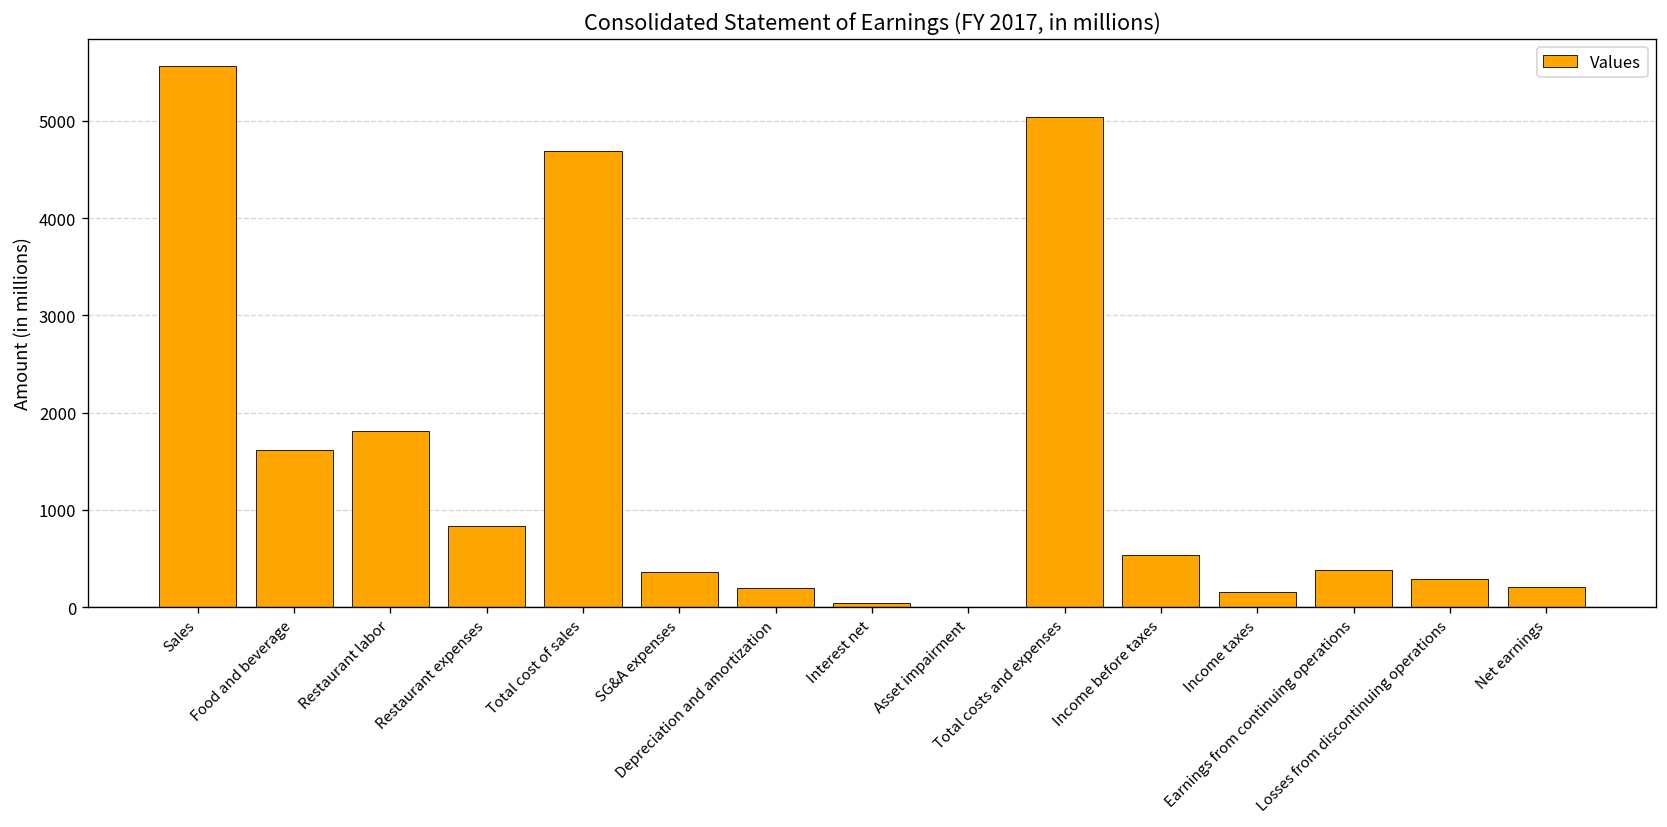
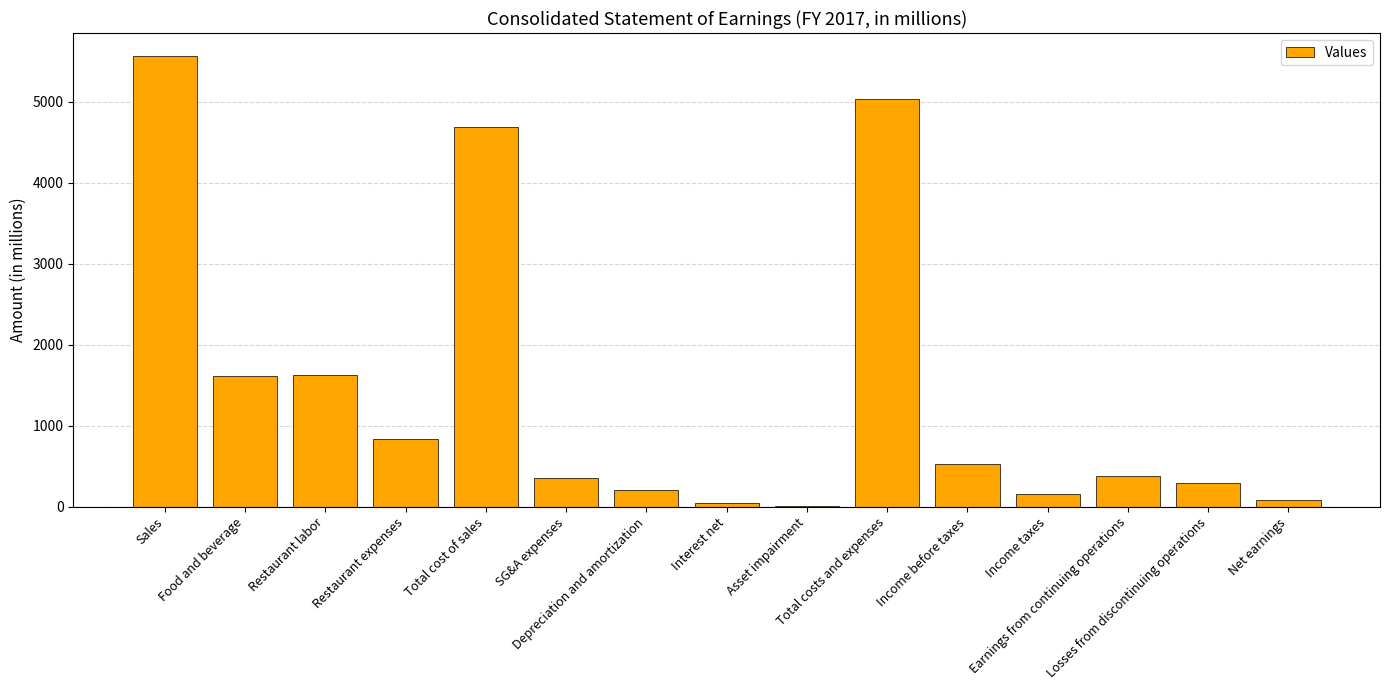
Restaurant labor: 1800 -> 1600
Net earnings: 200 -> 100
